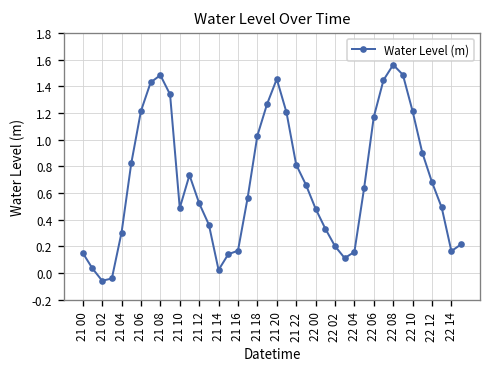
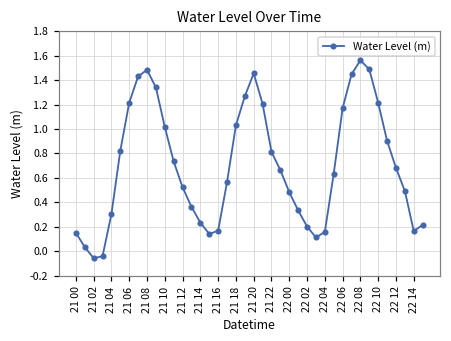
21 10: 0.49 -> 1.02
21 14: 0.02 -> 0.24
